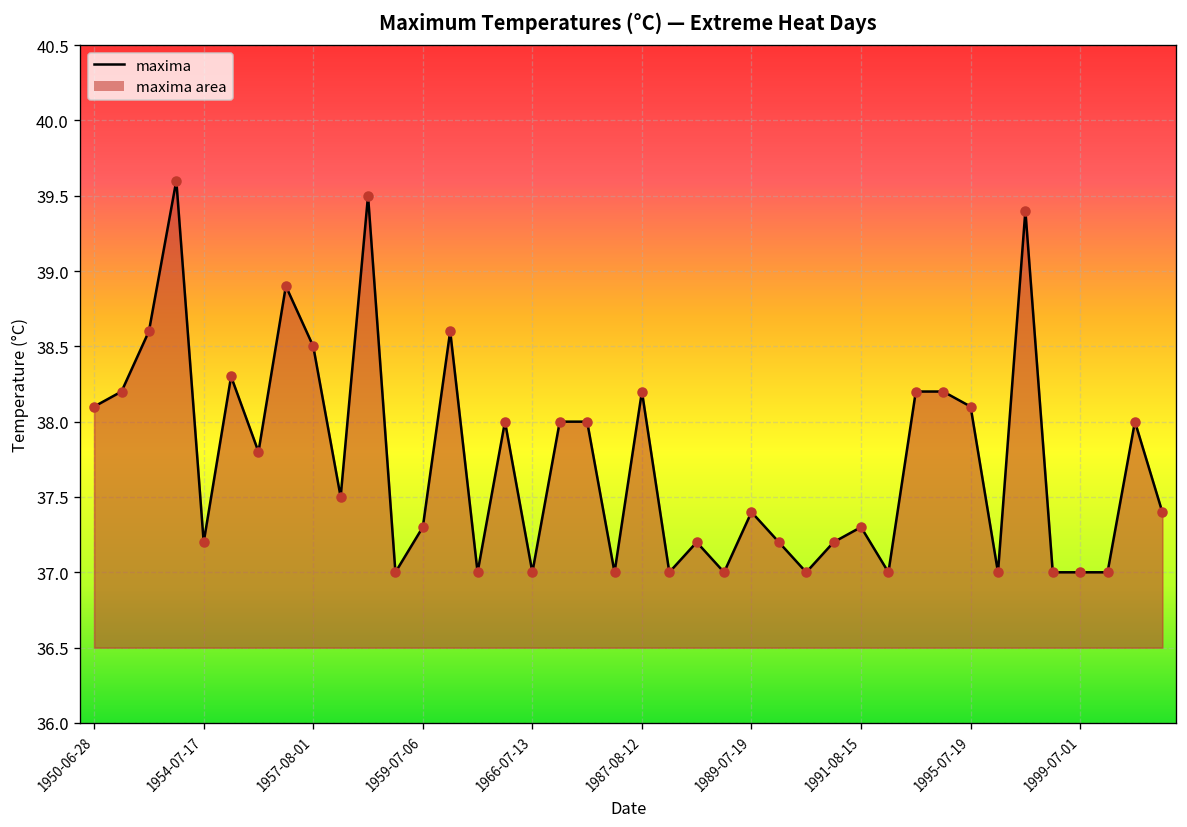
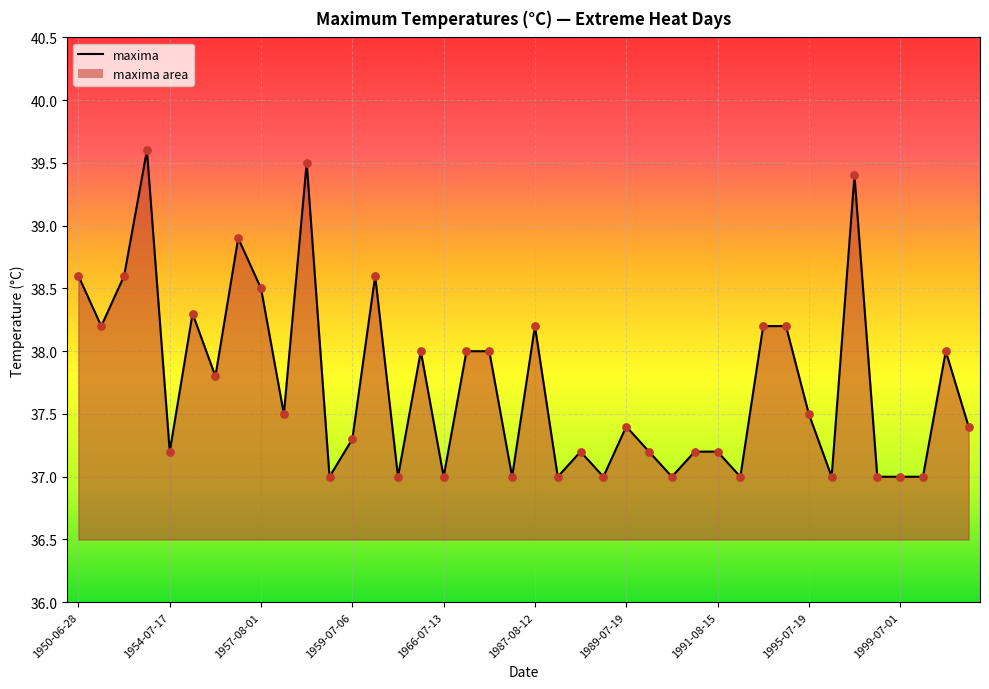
1950-06-28: 38.1 -> 38.6
1991-08-15: 37.3 -> 37.2
1995-07-19: 38.1 -> 37.5
